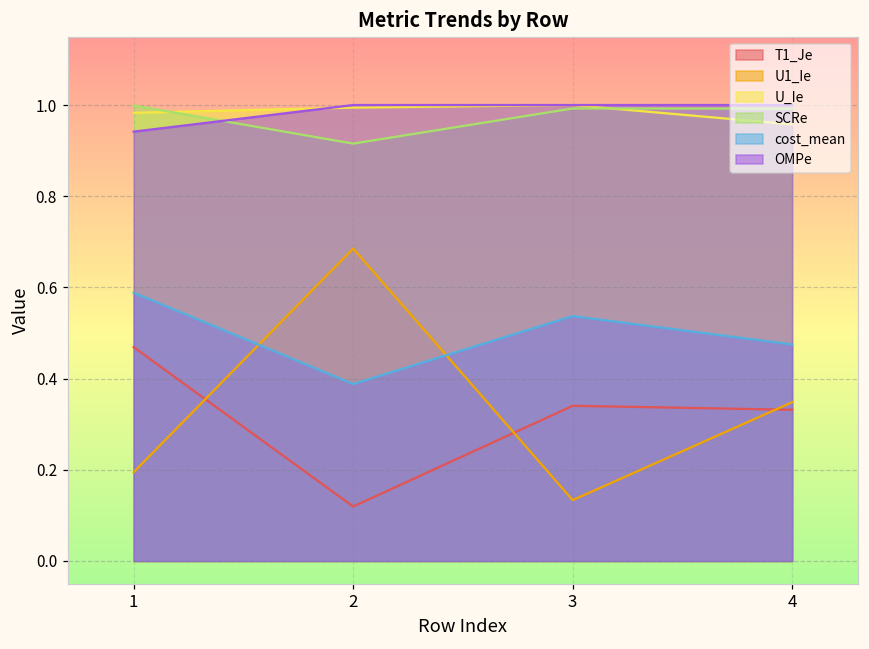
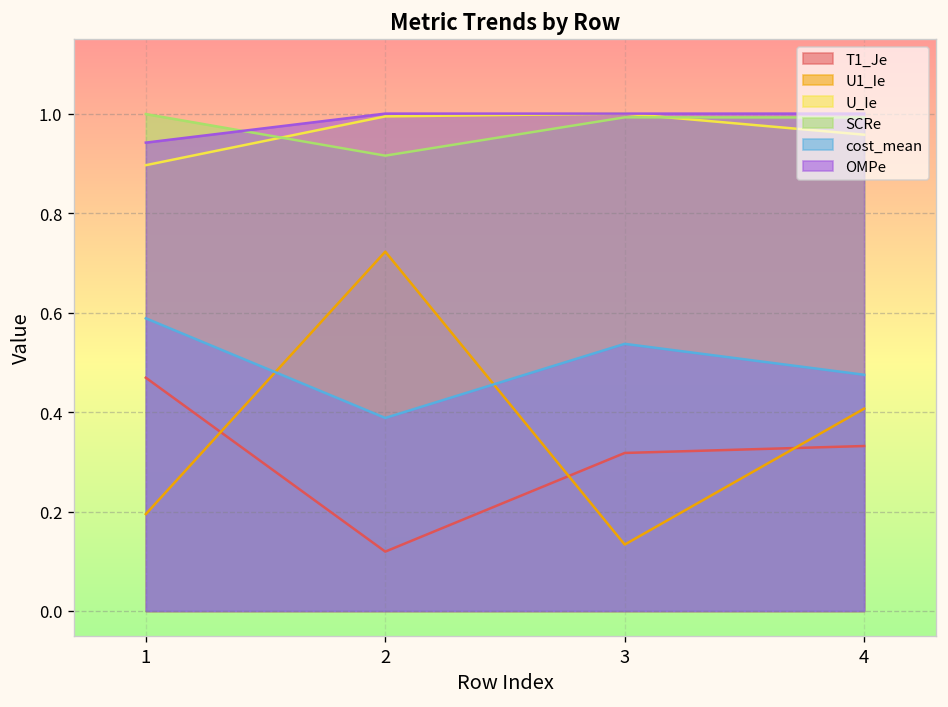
U_Ie, 1: 0.98 -> 0.90
U1_Ie, 2: 0.69 -> 0.72
T1_Je, 3: 0.34 -> 0.32
U1_Ie, 4: 0.35 -> 0.41
